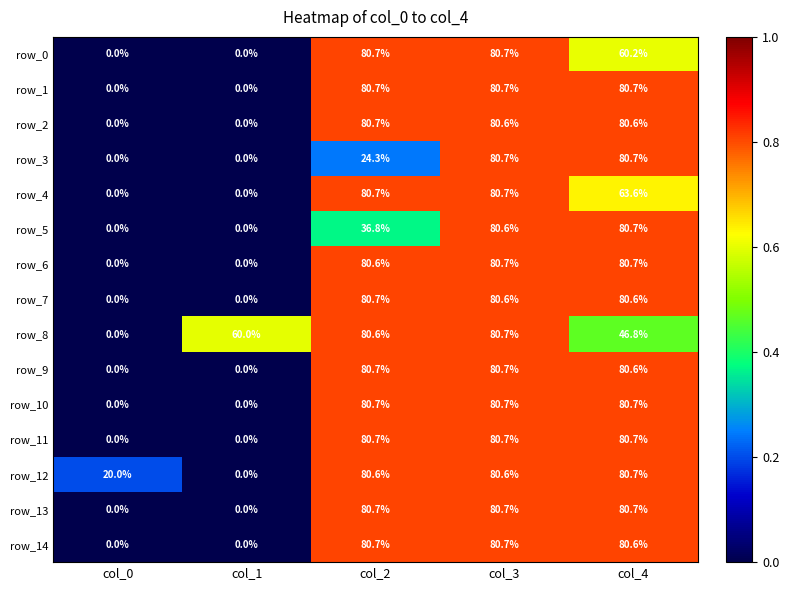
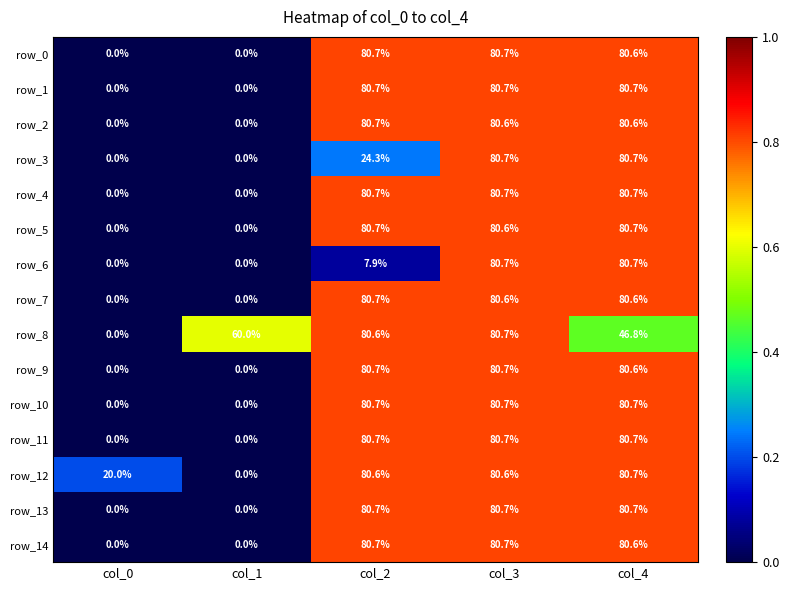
row_0, col_4: 60.2% -> 80.6%
row_4, col_4: 63.6% -> 80.7%
row_5, col_2: 36.8% -> 80.7%
row_6, col_2: 80.6% -> 7.9%
